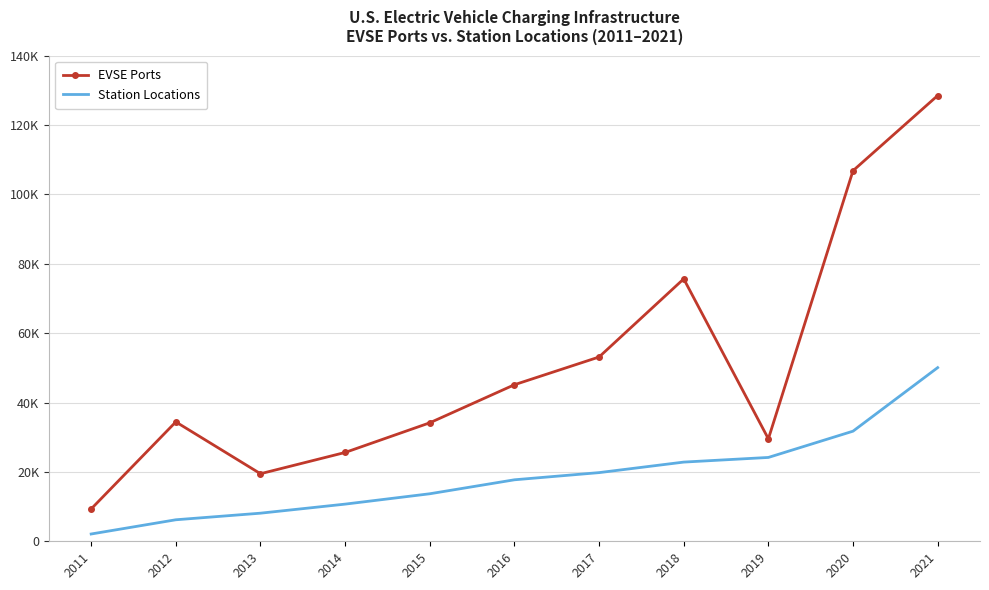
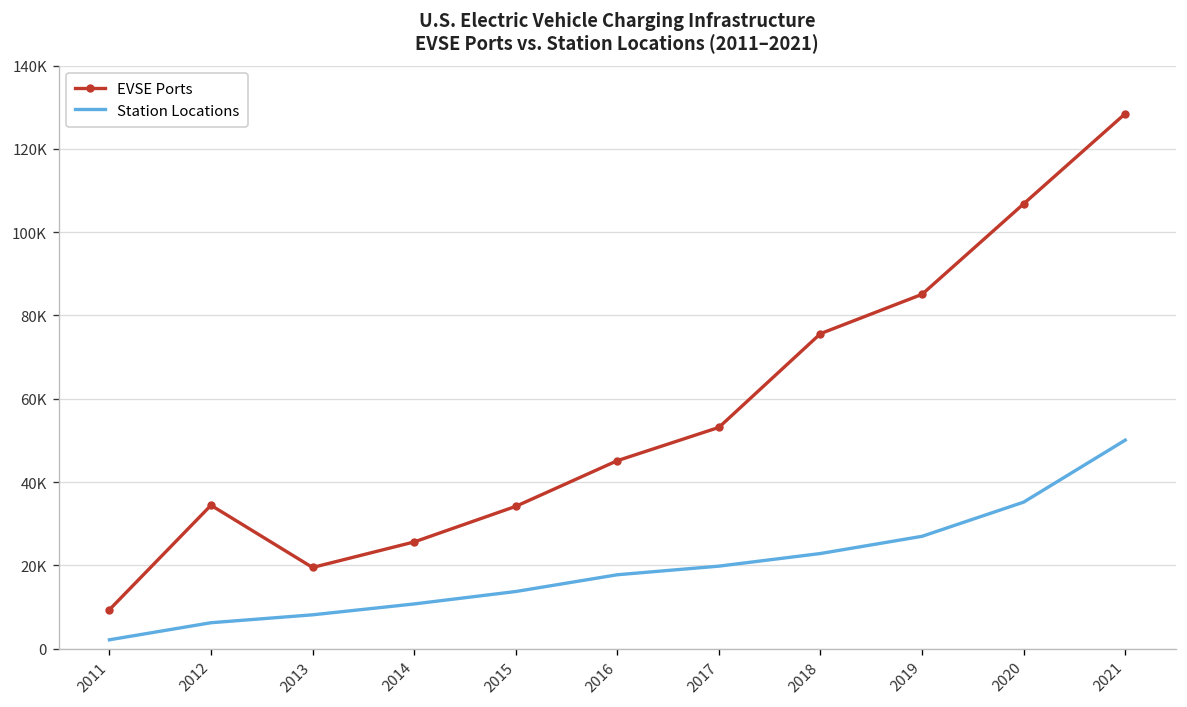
EVSE Ports, 2019: 30000 -> 85000
Station Locations, 2019: 24000 -> 27000
Station Locations, 2020: 32000 -> 35000
